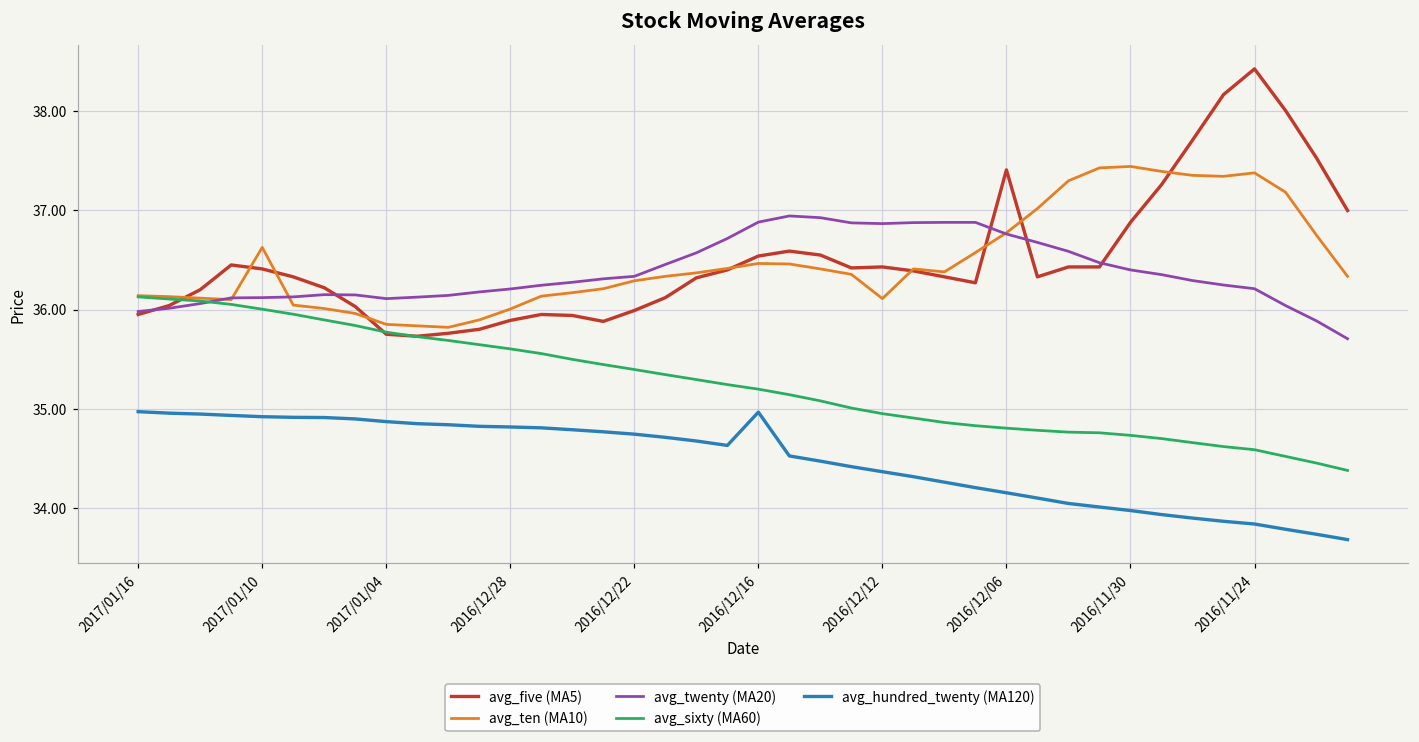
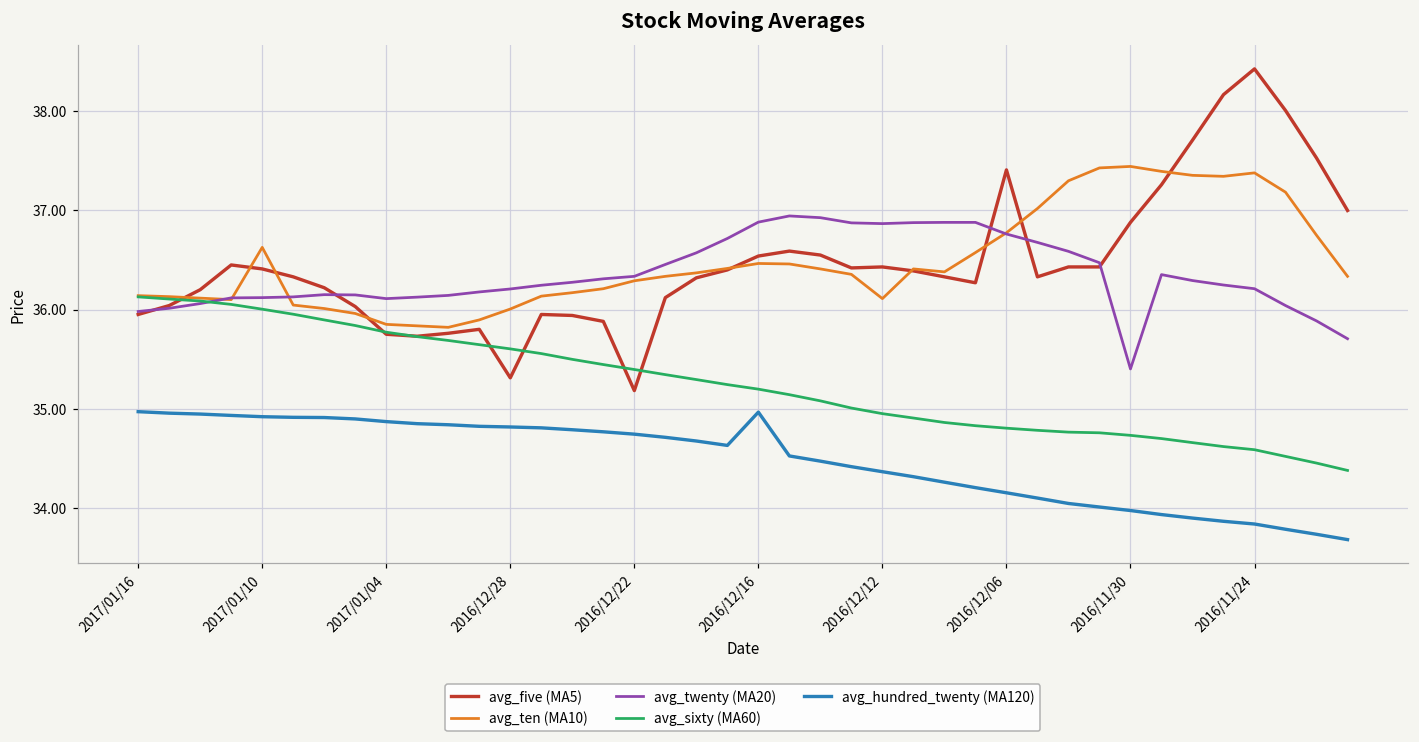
avg_five (MA5), 2016/12/28: 35.9 -> 35.3
avg_five (MA5), 2016/12/22: 36.0 -> 35.2
avg_twenty (MA20), 2016/11/30: 36.4 -> 35.4
